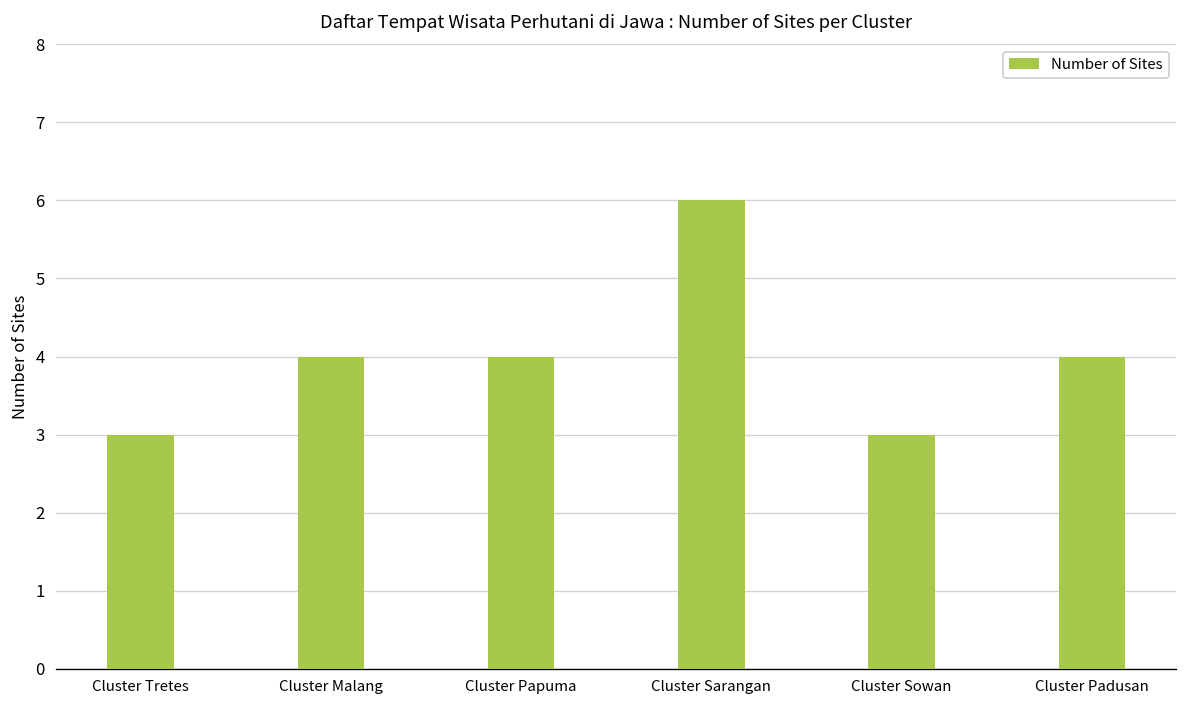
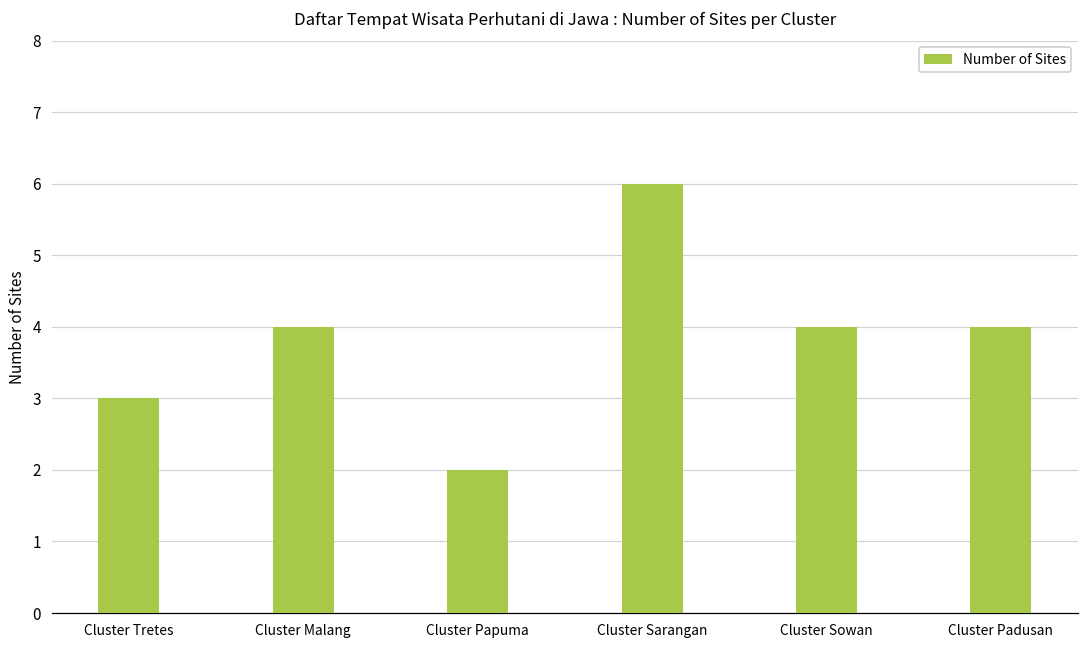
Cluster Papuma: 4 -> 2
Cluster Sowan: 3 -> 4
